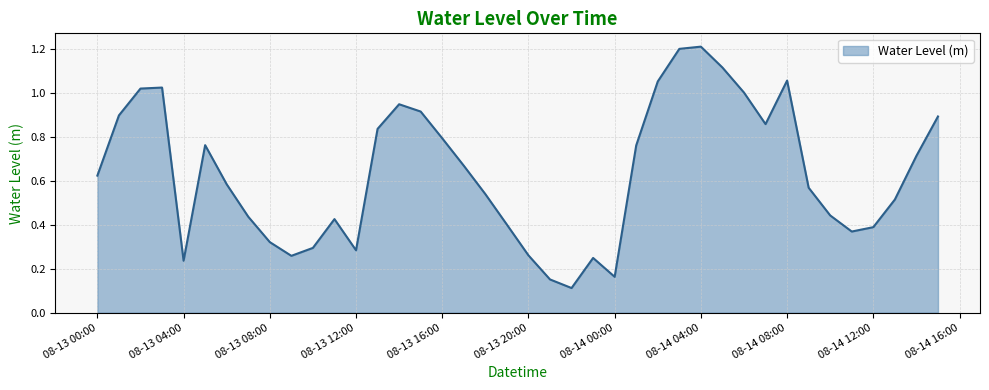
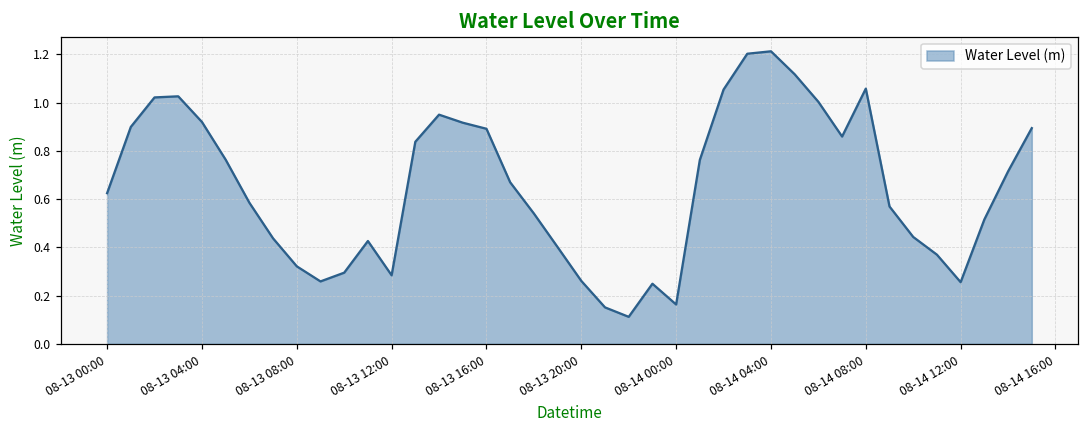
08-13 04:00: 0.24 -> 0.92
08-13 16:00: 0.79 -> 0.89
08-14 12:00: 0.39 -> 0.26
